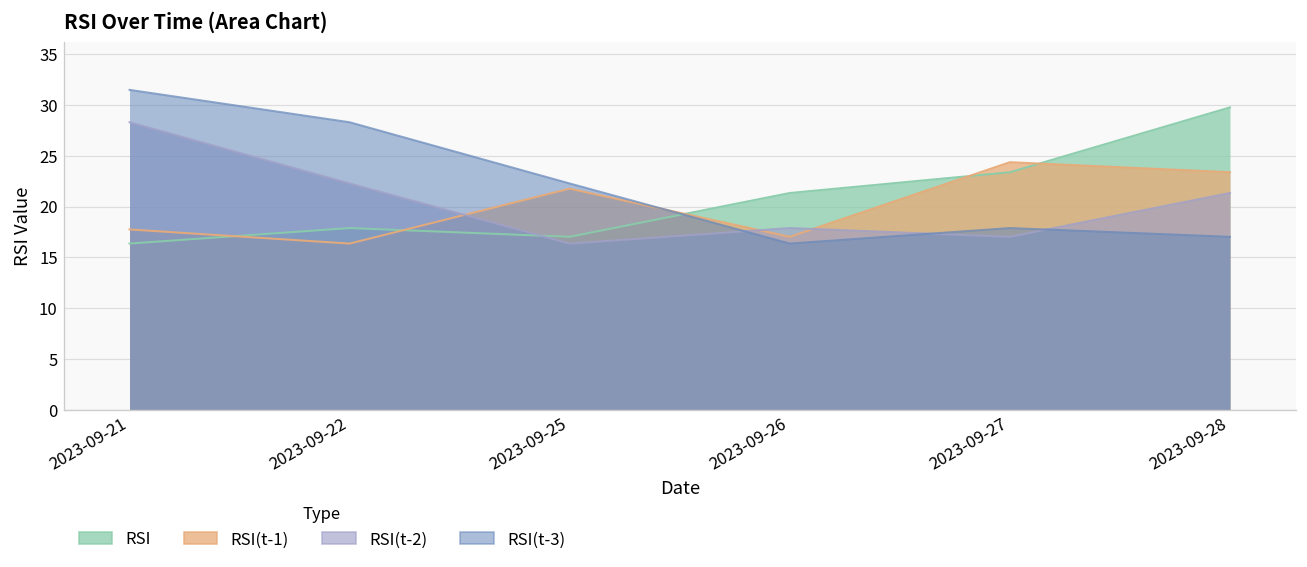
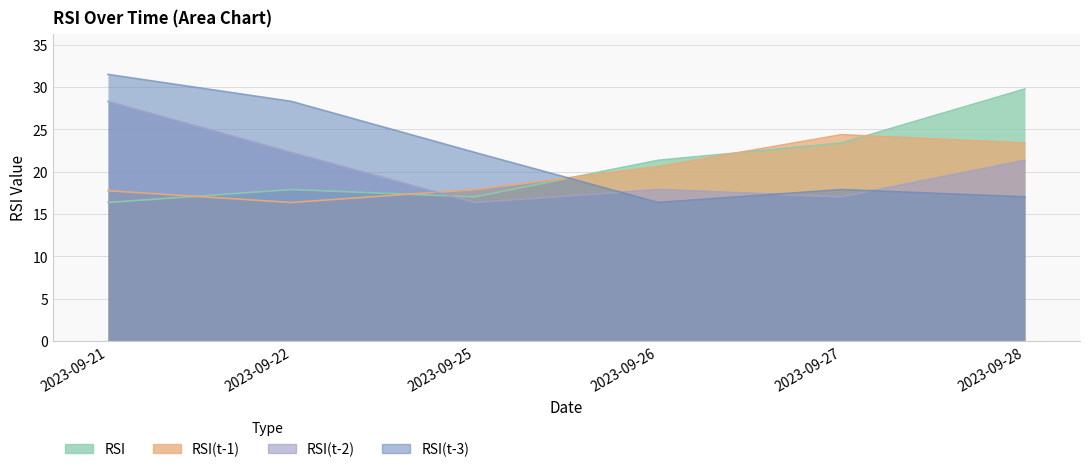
RSI(t-1), 2023-09-25: 22 -> 18
RSI(t-1), 2023-09-26: 17 -> 21
